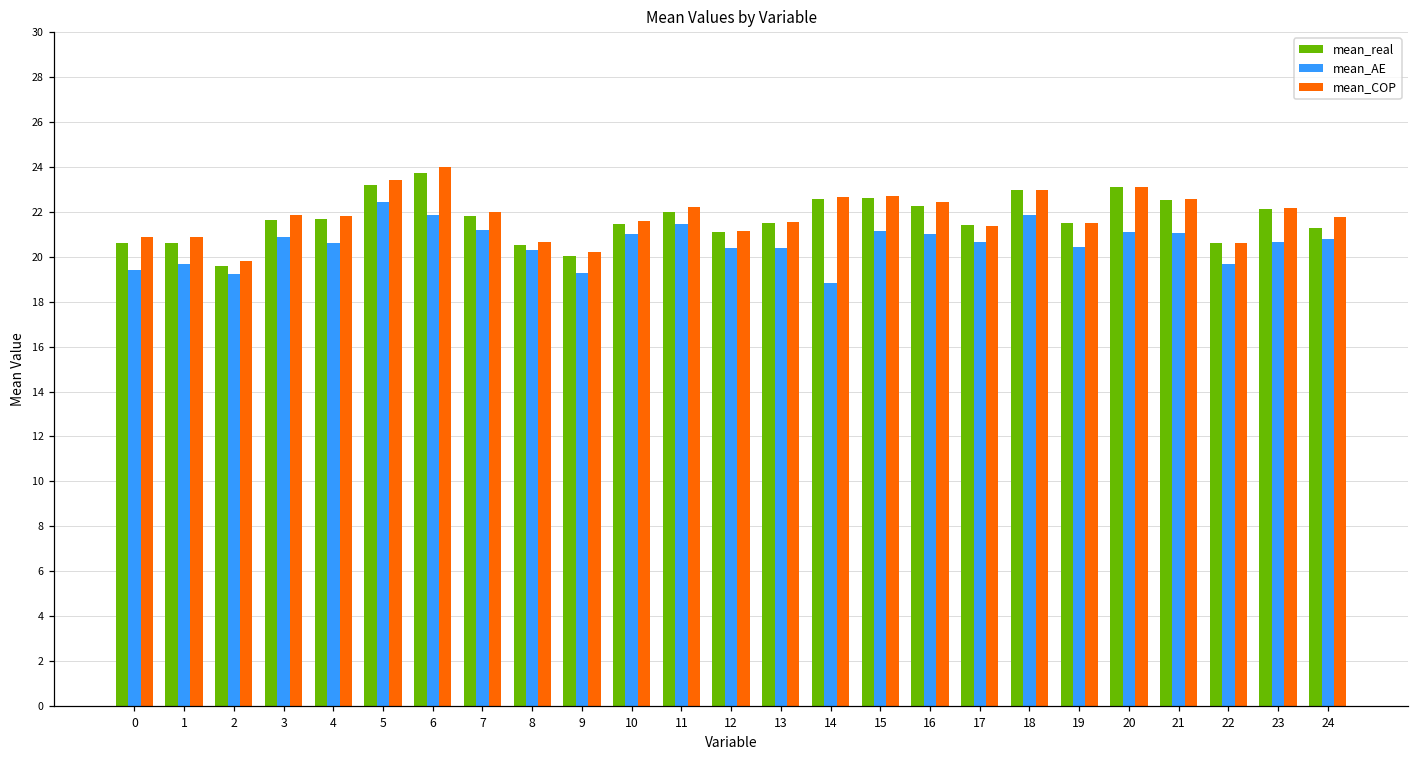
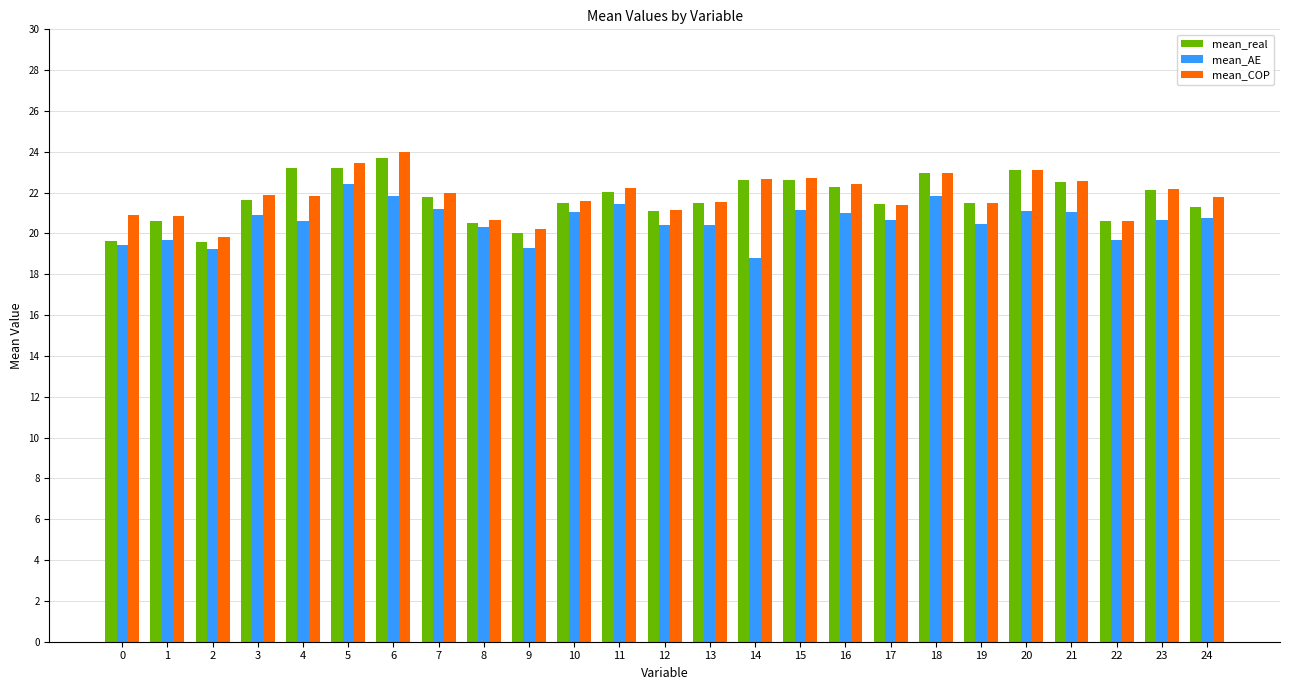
mean_real, 0: 20.6 -> 19.6
mean_real, 4: 21.7 -> 23.2
